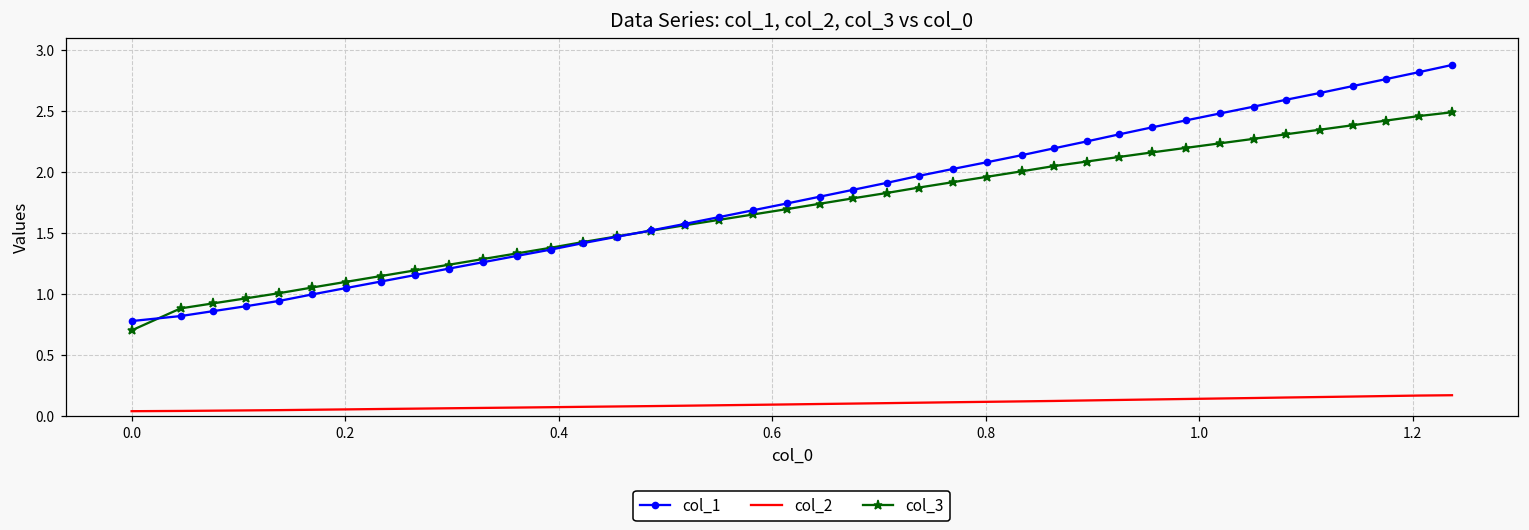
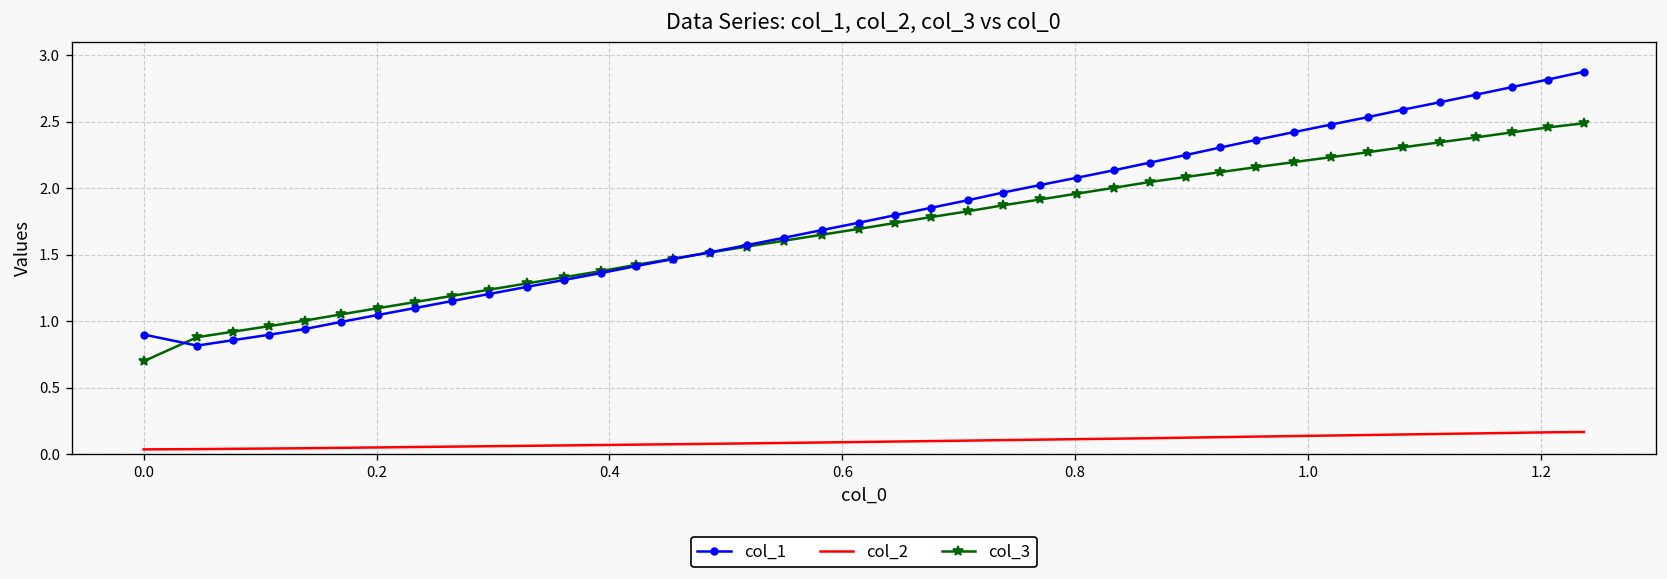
col_1, 0.0: 0.78 -> 0.90
